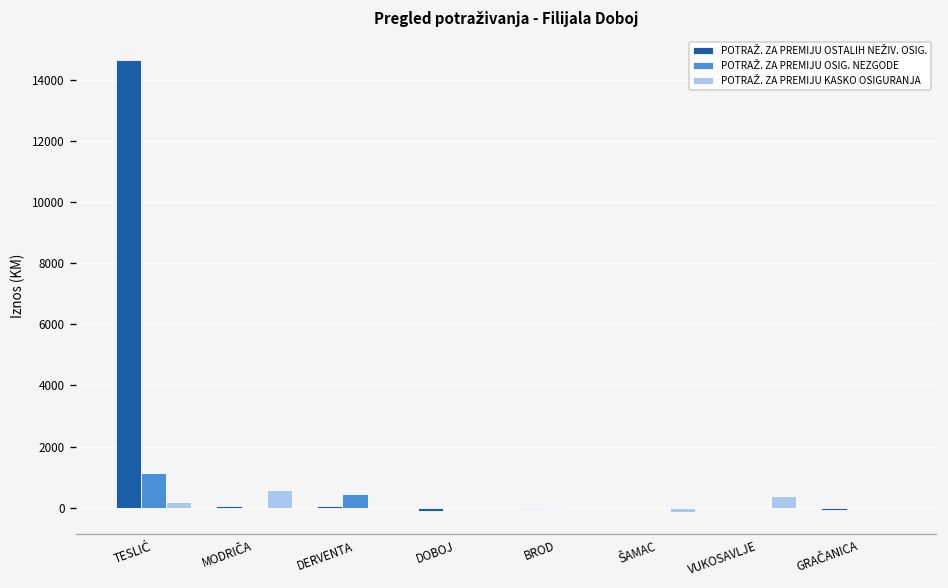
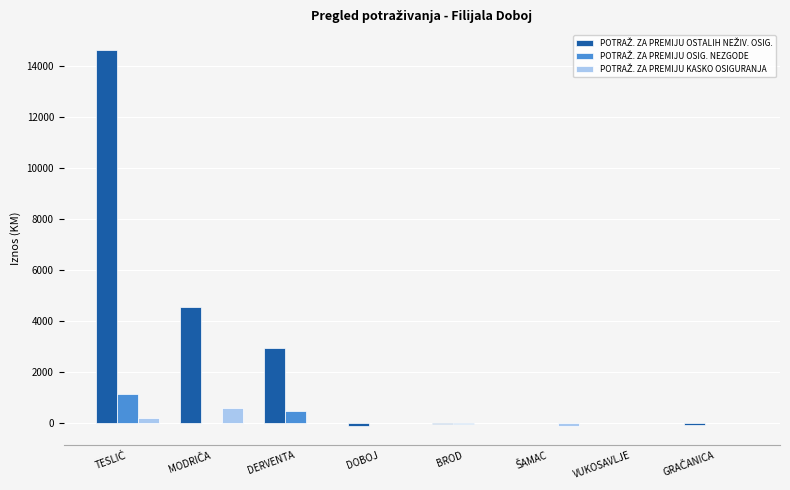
POTRAŽ. ZA PREMIJU OSTALIH NEŽIV. OSIG., MODRIČA: 0 -> 4500
POTRAŽ. ZA PREMIJU OSTALIH NEŽIV. OSIG., DERVENTA: 0 -> 3000
POTRAŽ. ZA PREMIJU KASKO OSIGURANJA, VUKOSAVLJE: 400 -> 0
